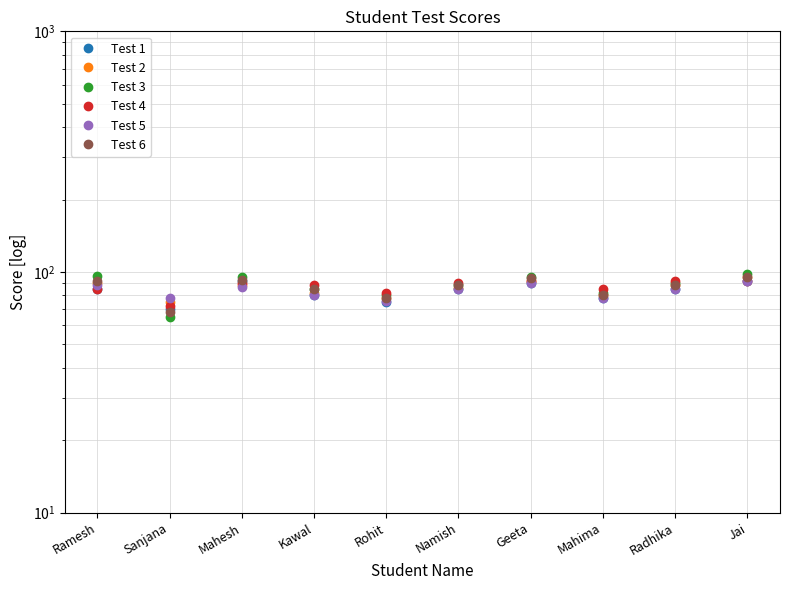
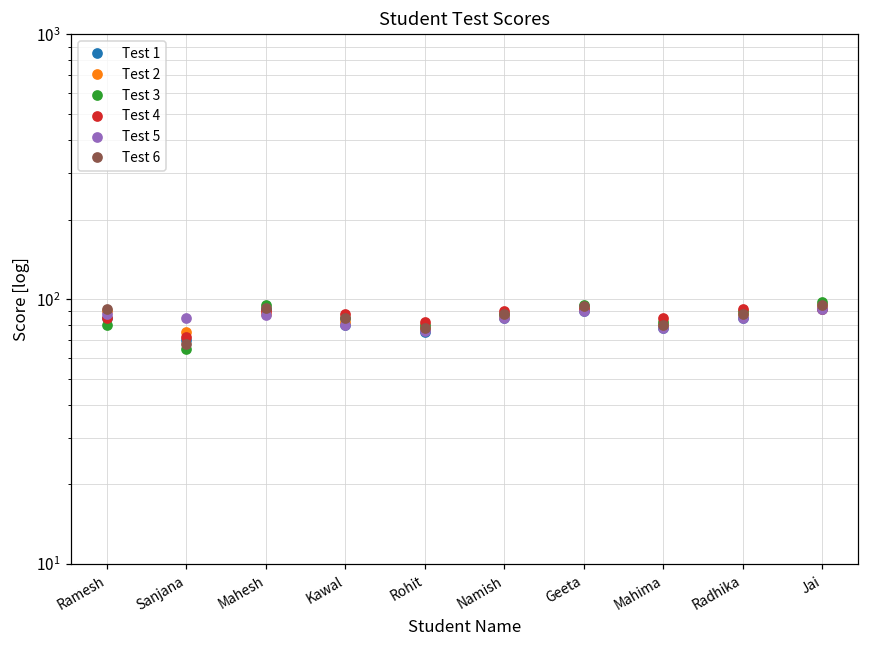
Test 3, Ramesh: 96 -> 80
Test 5, Sanjana: 78 -> 85
